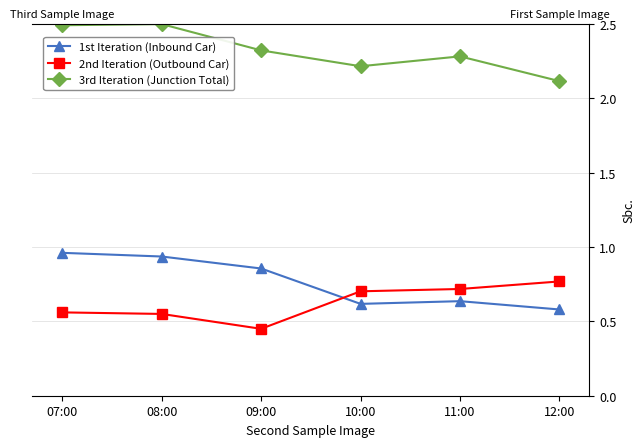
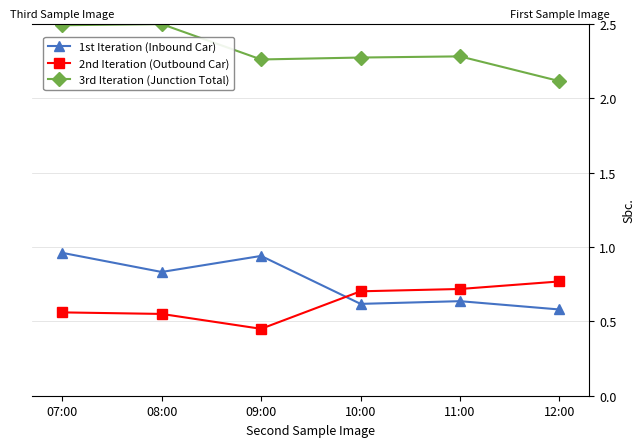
1st Iteration (Inbound Car), 08:00: 0.94 -> 0.83
1st Iteration (Inbound Car), 09:00: 0.86 -> 0.94
3rd Iteration (Junction Total), 09:00: 2.32 -> 2.26
3rd Iteration (Junction Total), 10:00: 2.22 -> 2.27
